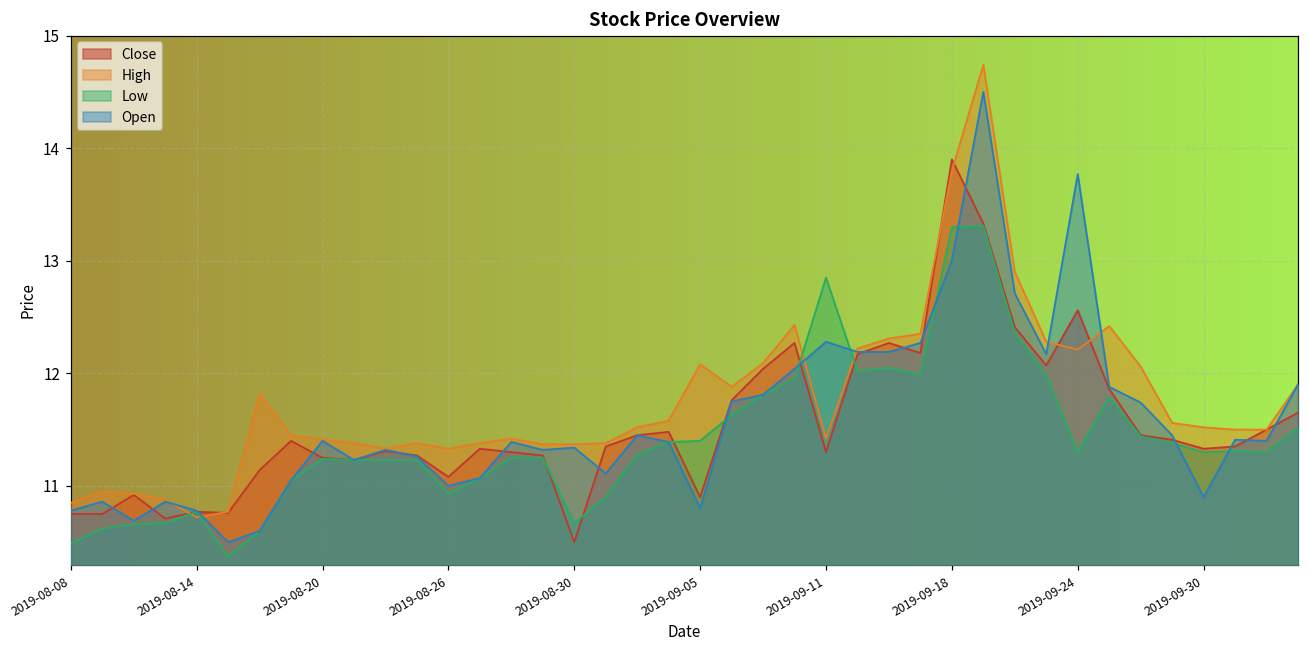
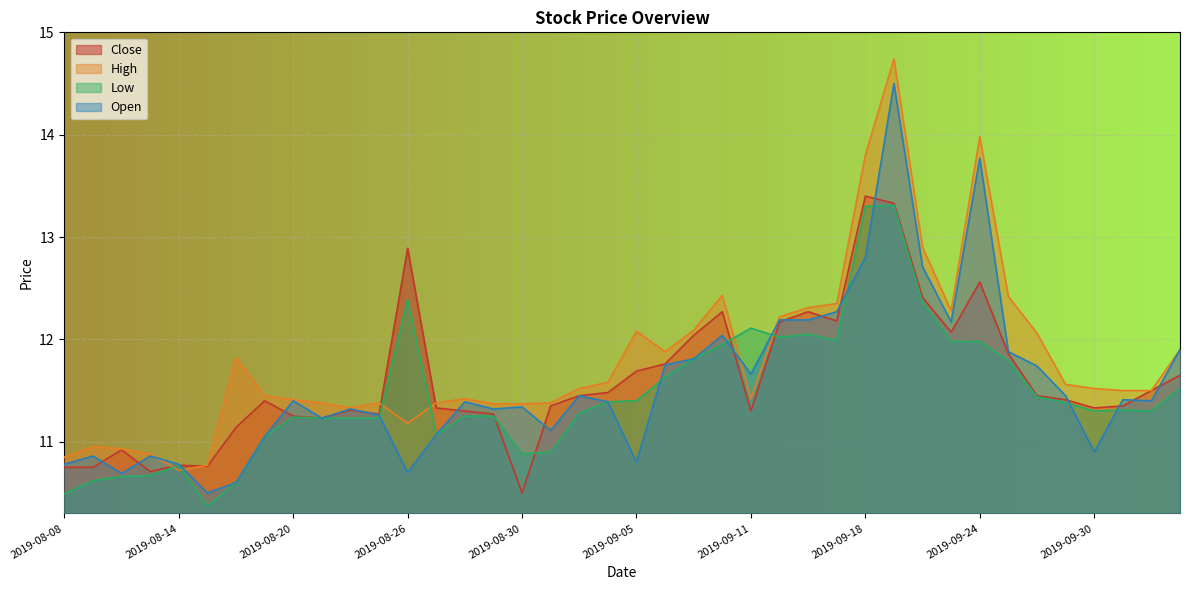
Close, 2019-08-26: 11.08 -> 12.89
High, 2019-08-26: 11.33 -> 11.18
Low, 2019-08-26: 10.93 -> 12.39
Open, 2019-08-26: 11.0 -> 10.7
Low, 2019-08-30: 10.67 -> 10.88
Close, 2019-09-05: 10.90 -> 11.69
Low, 2019-09-11: 12.85 -> 12.11
Open, 2019-09-11: 12.28 -> 11.66
Close, 2019-09-18: 13.9 -> 13.4
Open, 2019-09-18: 13.0 -> 12.8
High, 2019-09-24: 12.21 -> 13.98
Low, 2019-09-24: 11.30 -> 11.98
